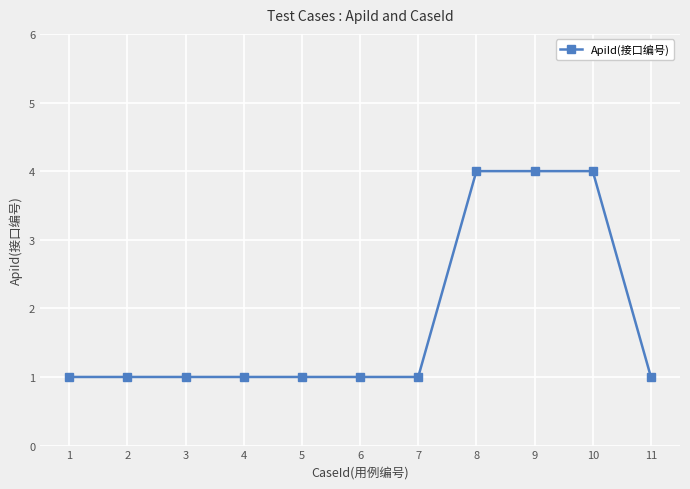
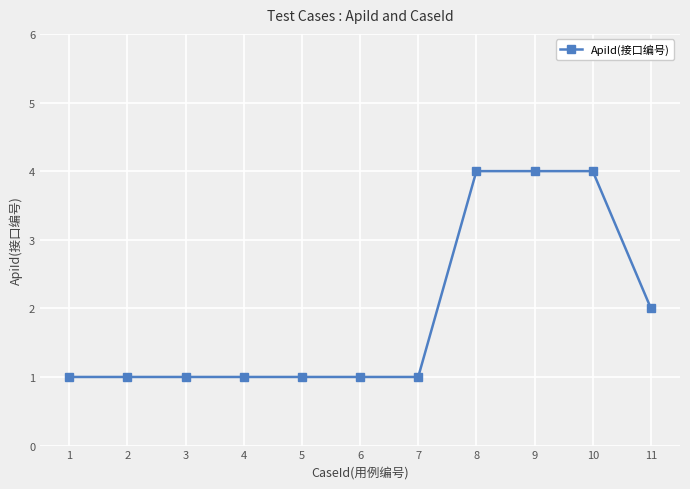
11: 1 -> 2
